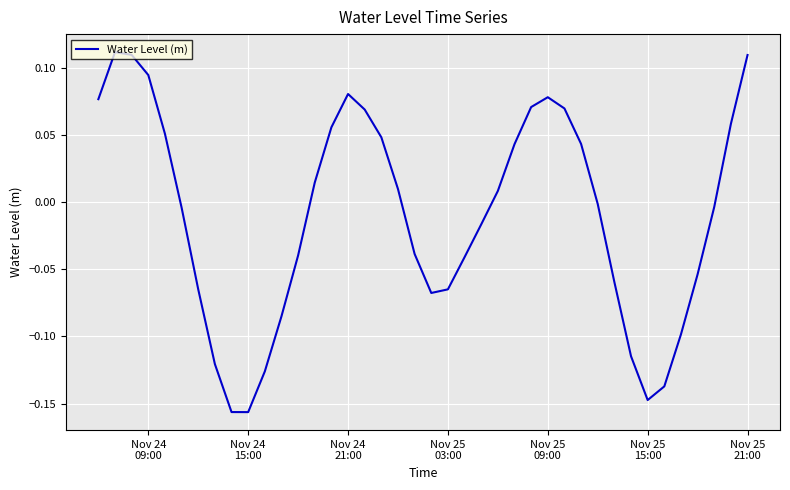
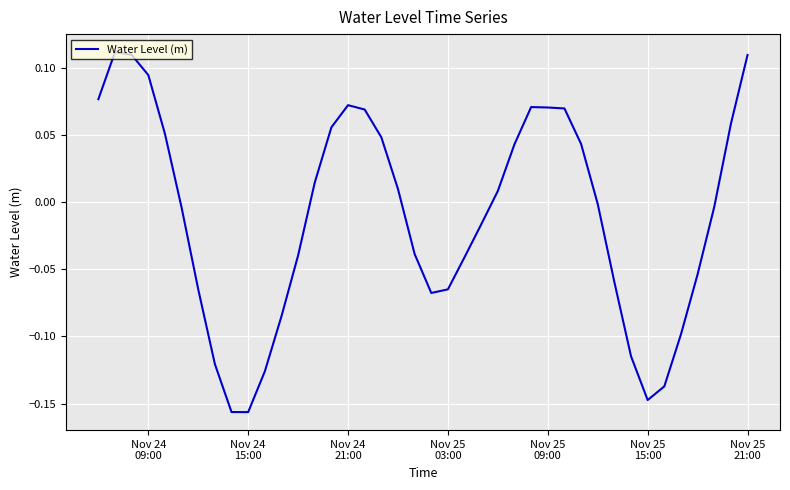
Nov 24 21:00: 0.080 -> 0.072
Nov 25 09:00: 0.078 -> 0.070
